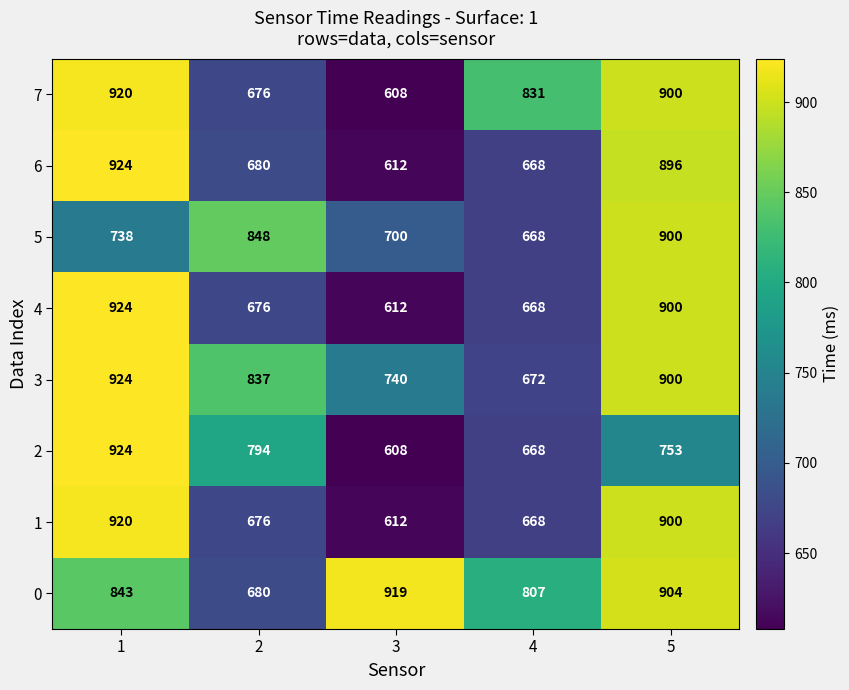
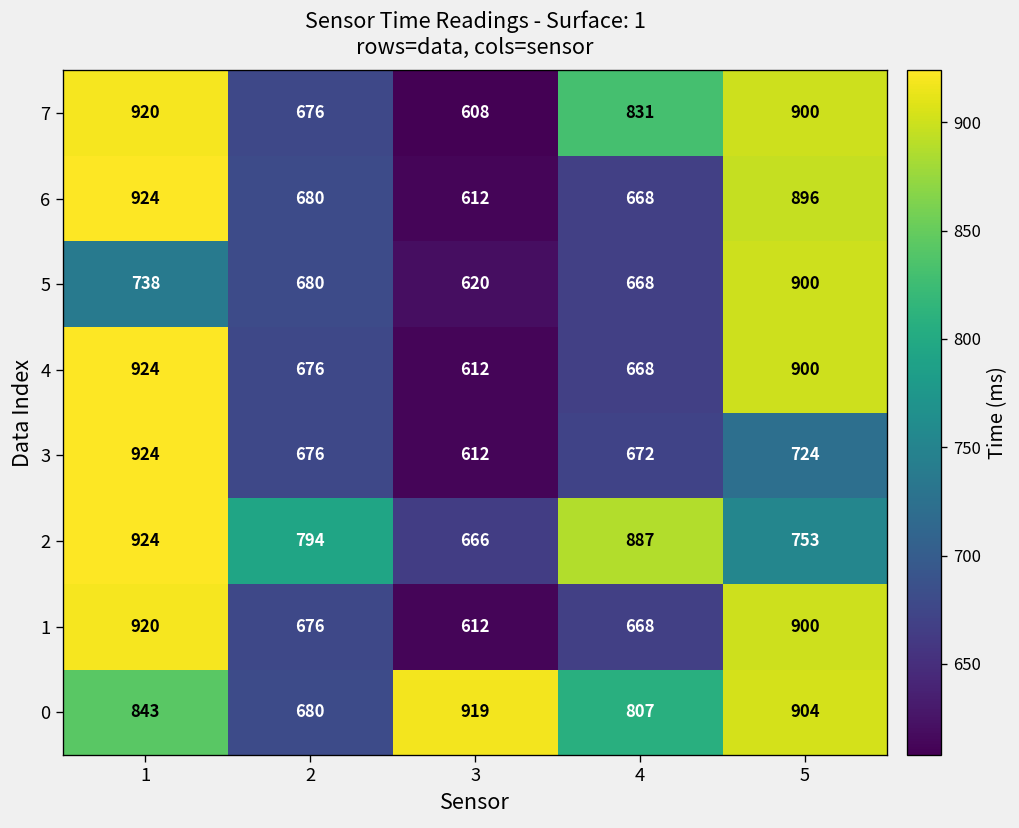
5, 2: 848 -> 680
5, 3: 700 -> 620
3, 2: 837 -> 676
3, 3: 740 -> 612
3, 5: 900 -> 724
2, 3: 608 -> 666
2, 4: 668 -> 887
